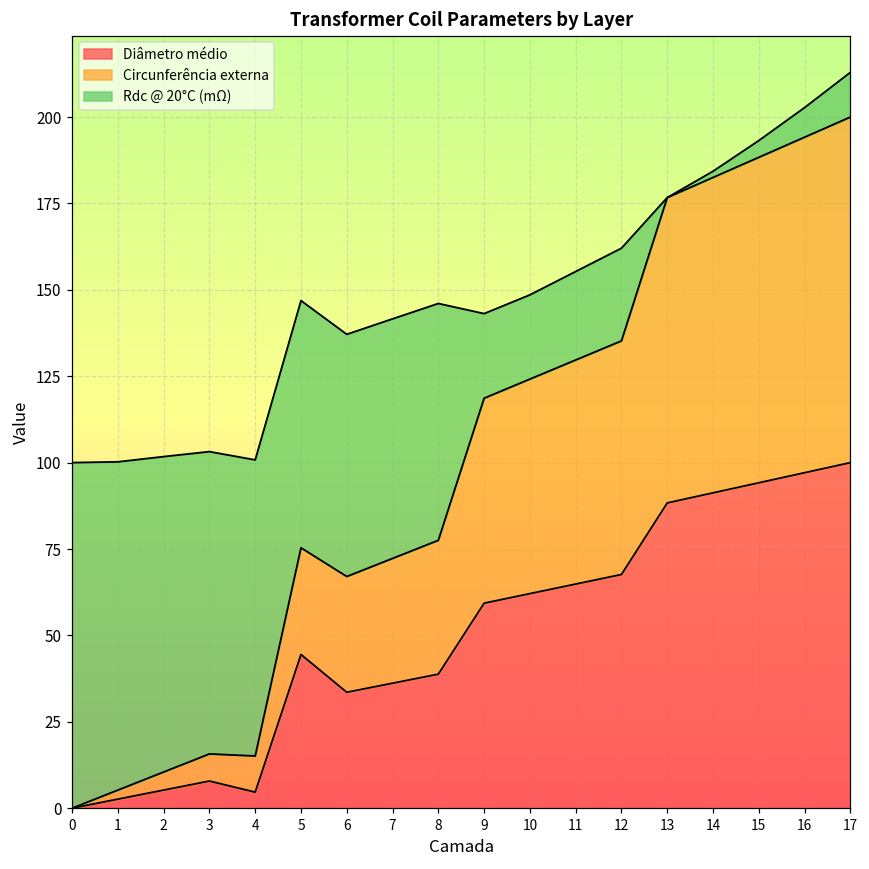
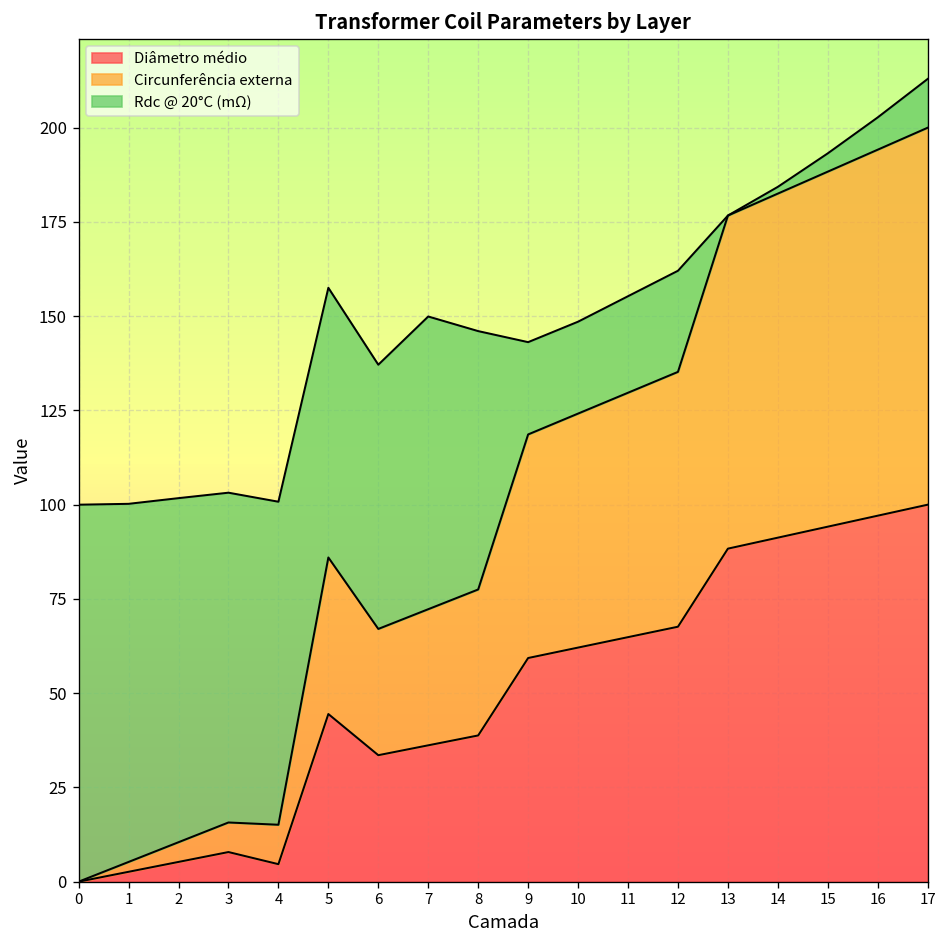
Circunferência externa, 5: 31 -> 42
Rdc @ 20°C (mΩ), 7: 69 -> 78
